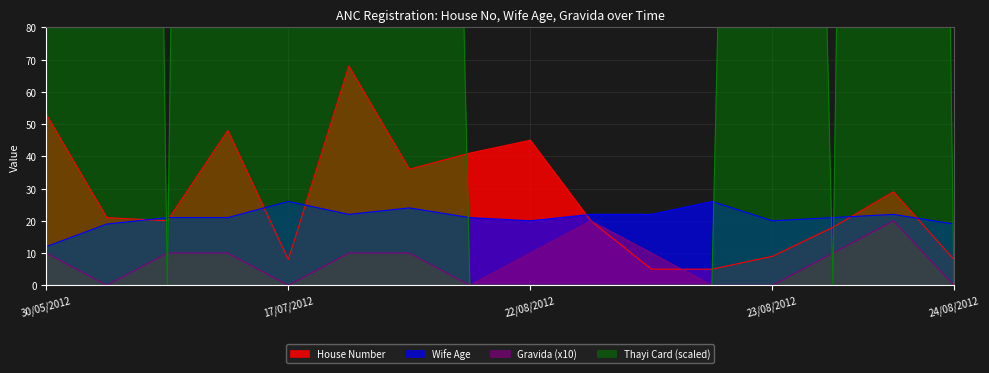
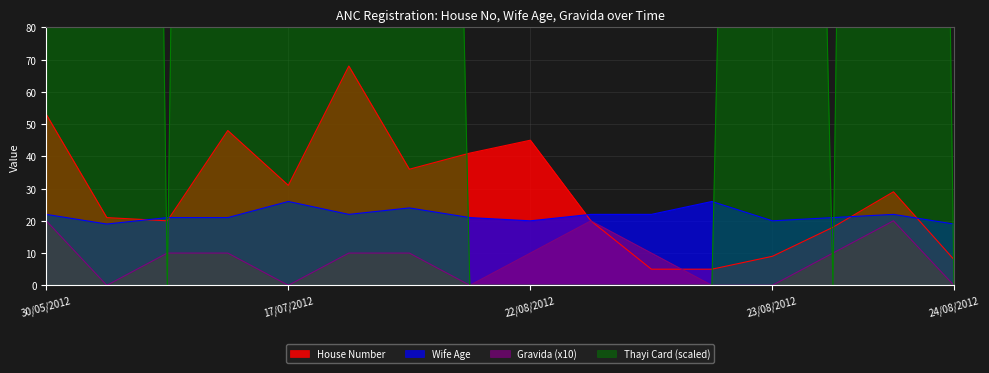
Wife Age, 30/05/2012: 12 -> 22
Gravida (x10), 30/05/2012: 10 -> 20
House Number, 17/07/2012: 8 -> 31
